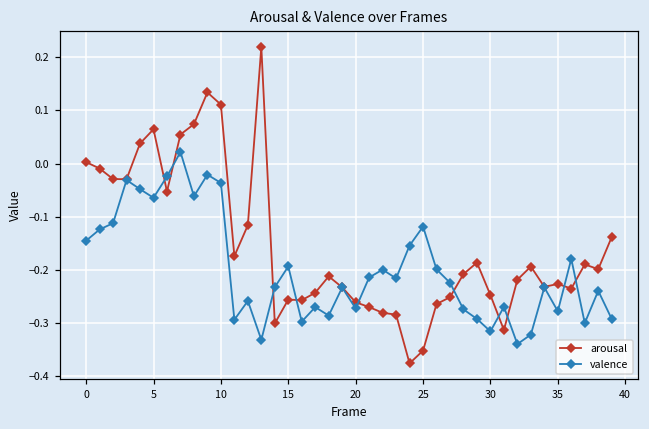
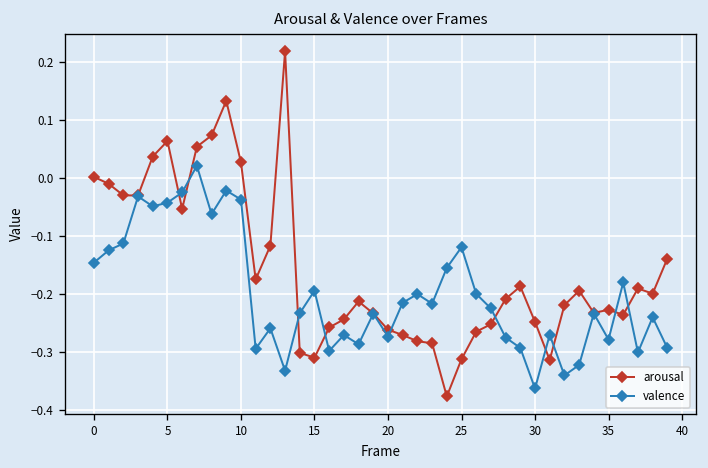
valence, 5: -0.06 -> -0.04
arousal, 10: 0.11 -> 0.03
arousal, 15: -0.26 -> -0.31
arousal, 25: -0.35 -> -0.31
valence, 30: -0.32 -> -0.36
